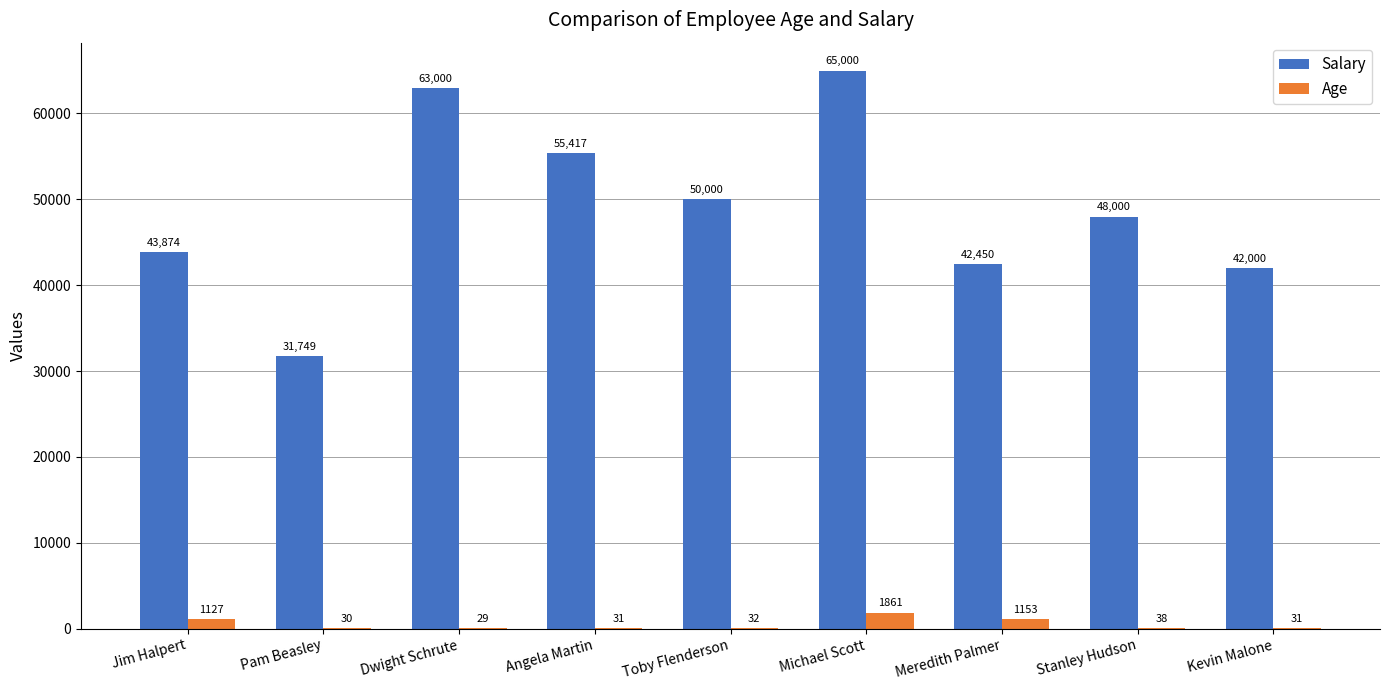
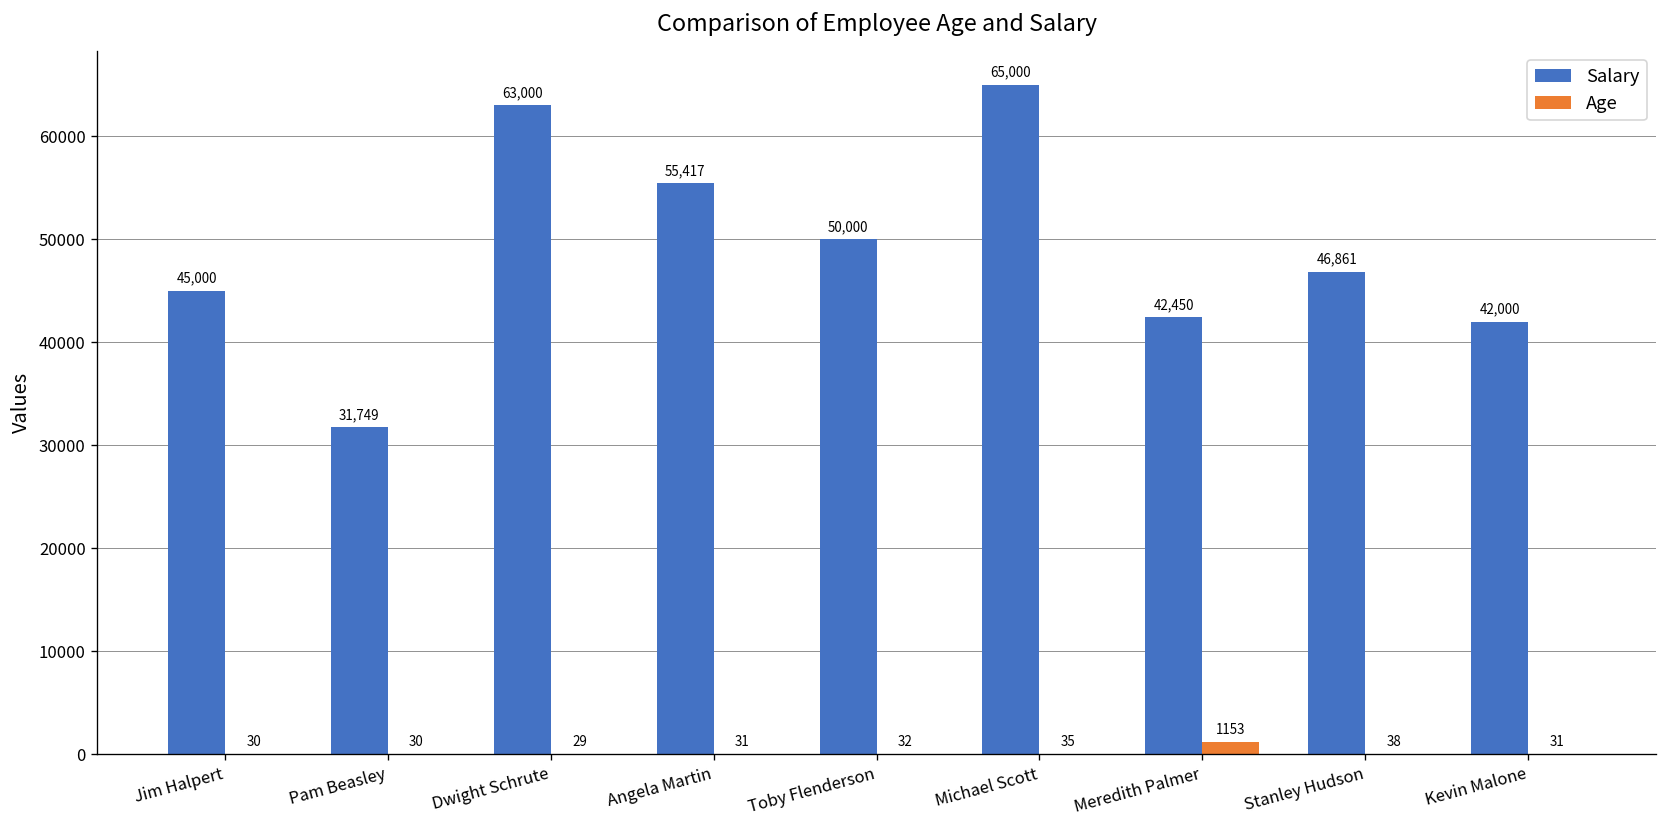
Salary, Jim Halpert: 43,874 -> 45,000
Age, Jim Halpert: 1127 -> 30
Age, Michael Scott: 1861 -> 35
Salary, Stanley Hudson: 48,000 -> 46,861
